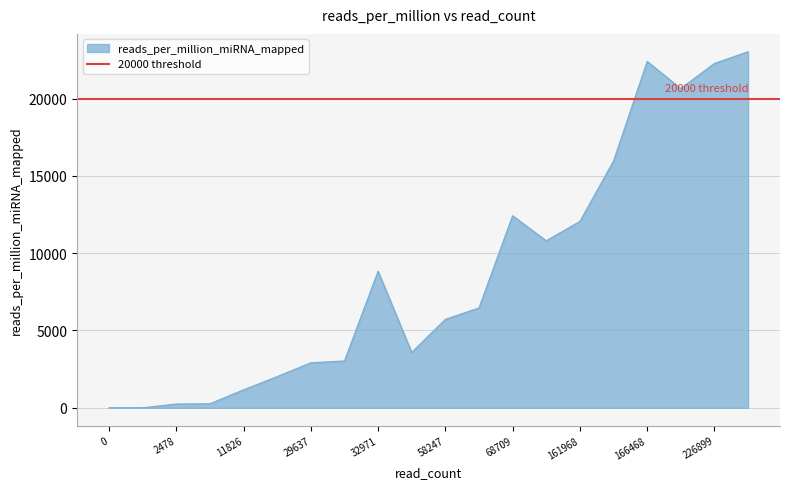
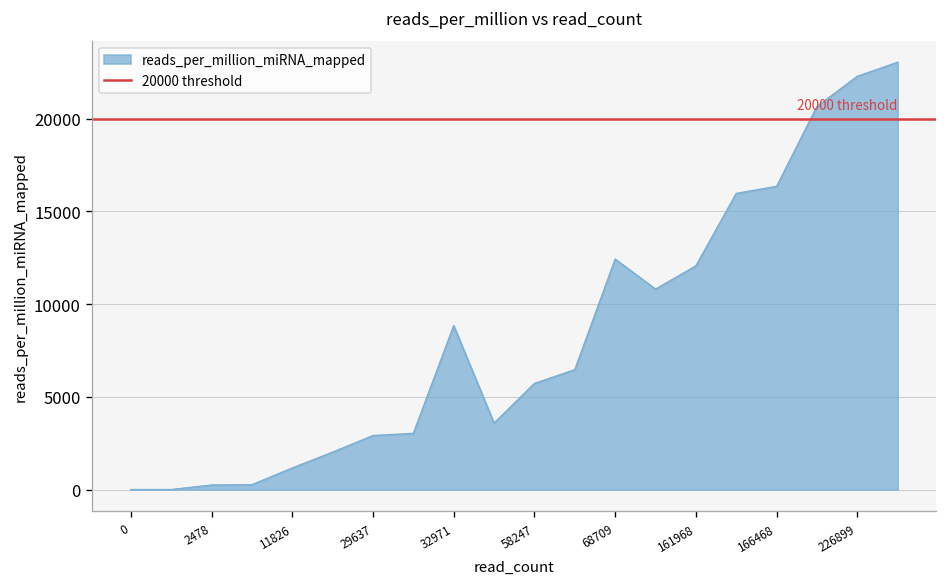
166468: 22400 -> 16300
